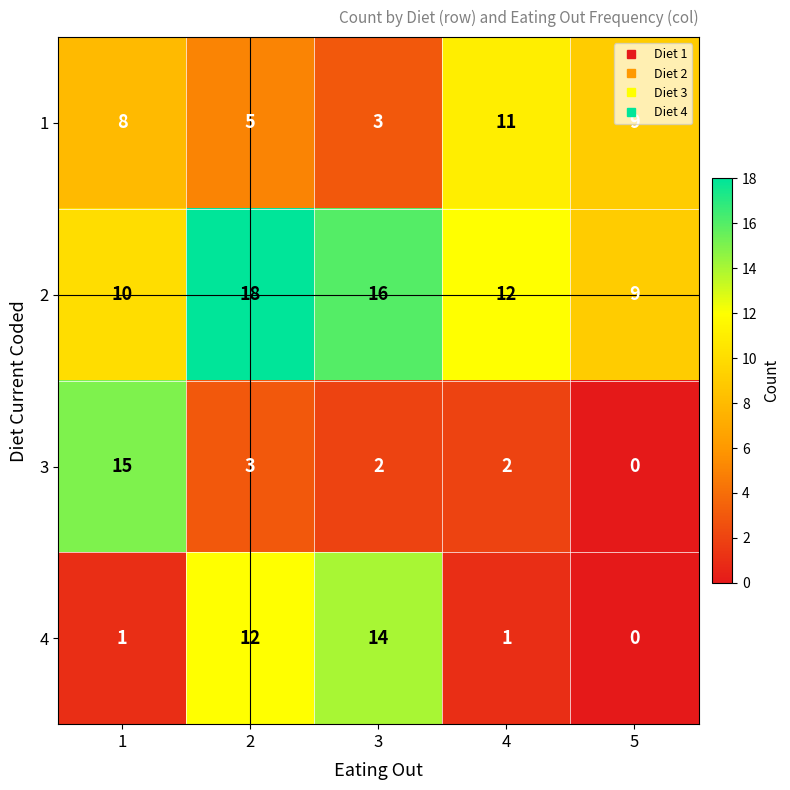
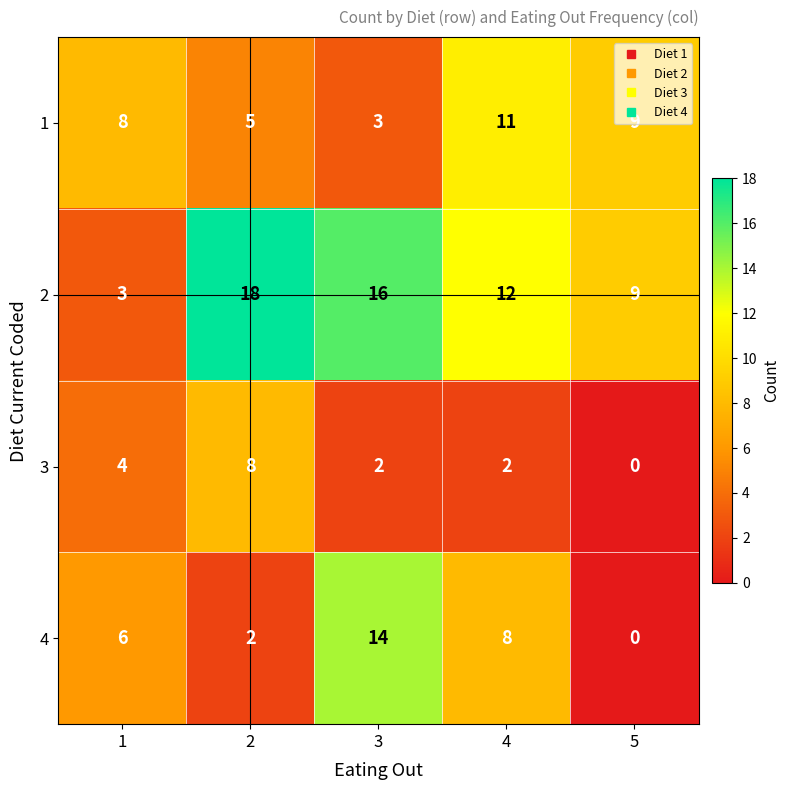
2, 1: 10 -> 3
3, 1: 15 -> 4
3, 2: 3 -> 8
4, 1: 1 -> 6
4, 2: 12 -> 2
4, 4: 1 -> 8
